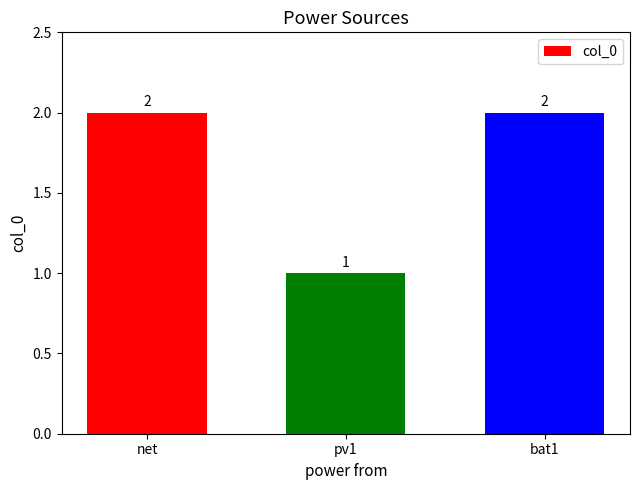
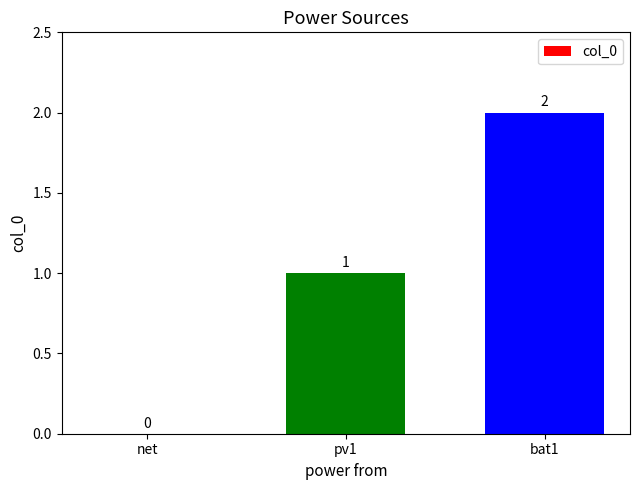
net: 2 -> 0
